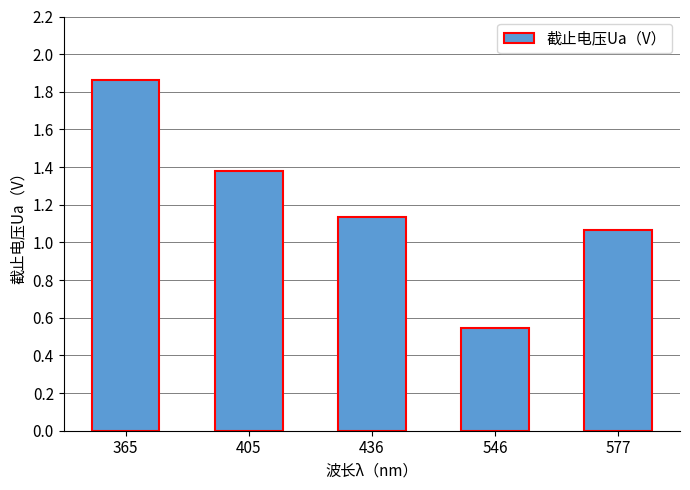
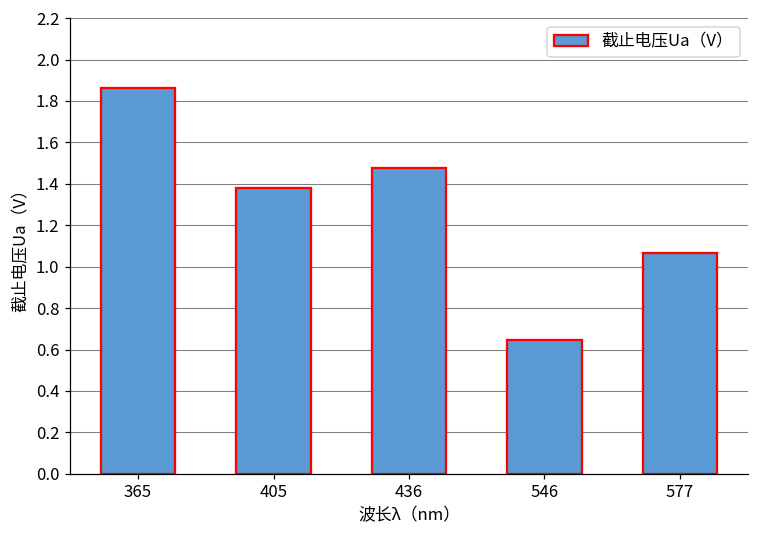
436: 1.14 -> 1.48
546: 0.54 -> 0.64
